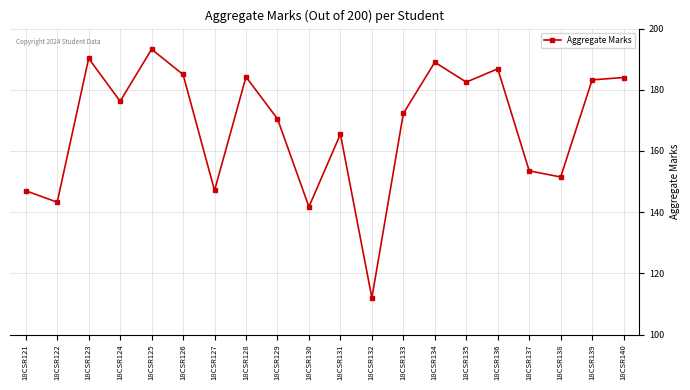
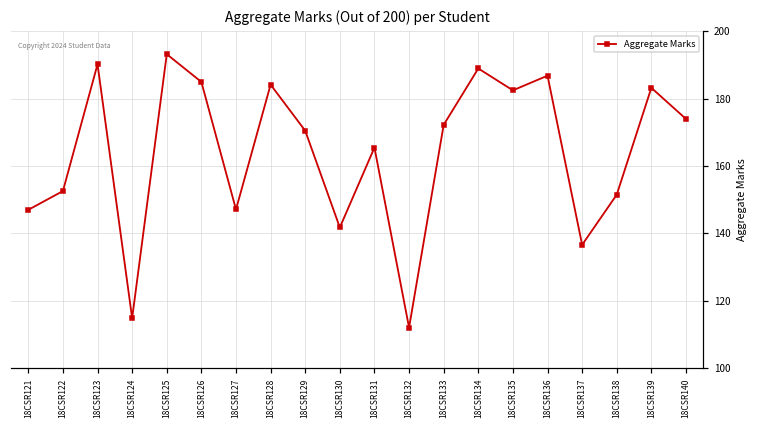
18CSR122: 143 -> 153
18CSR124: 176 -> 115
18CSR137: 154 -> 137
18CSR140: 184 -> 174
